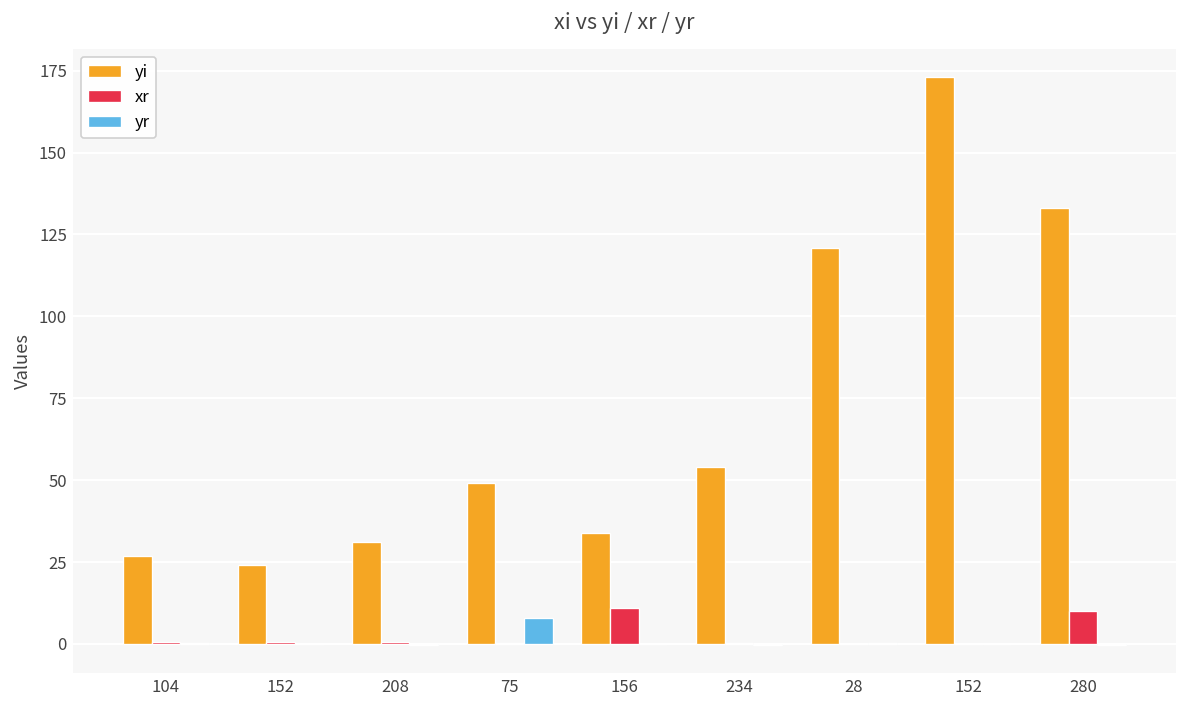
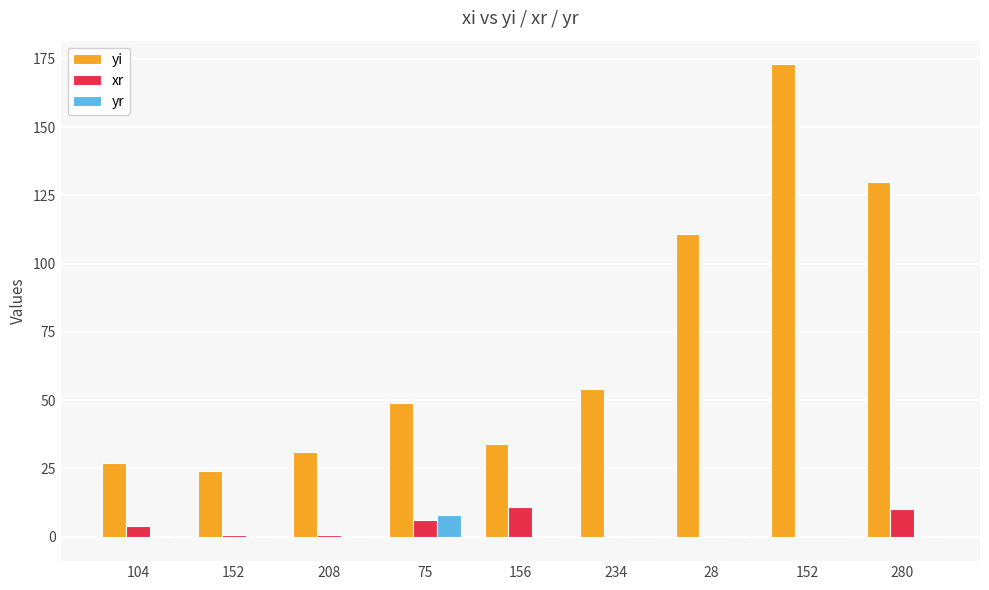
xr, 104: 1 -> 4
xr, 75: 0 -> 6
yi, 28: 121 -> 111
yi, 280: 133 -> 130
